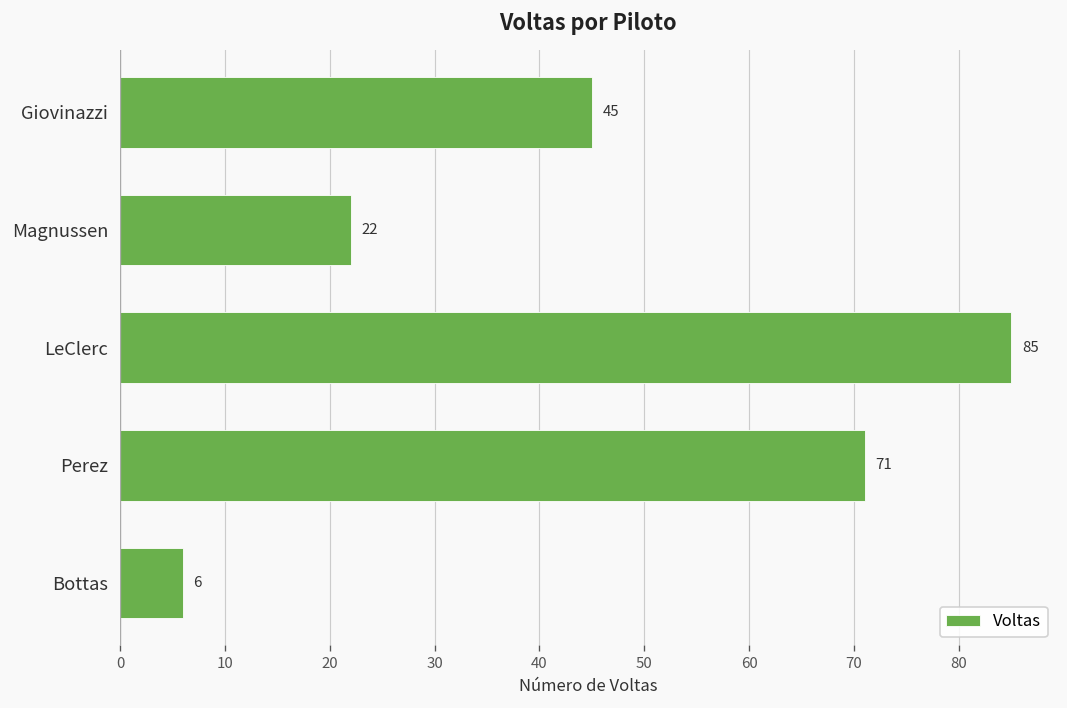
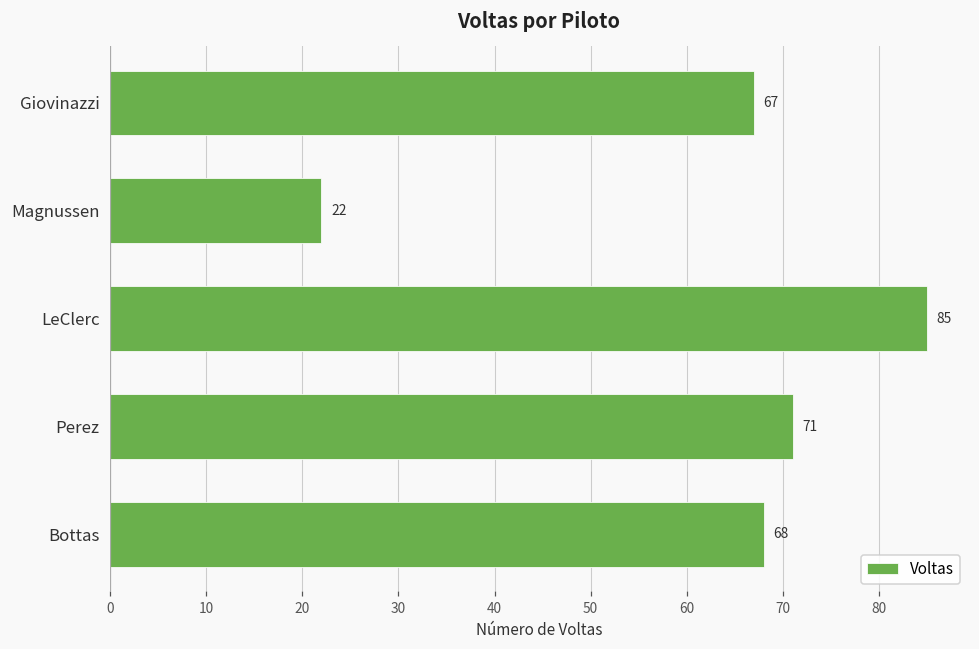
Giovinazzi: 45 -> 67
Bottas: 6 -> 68
